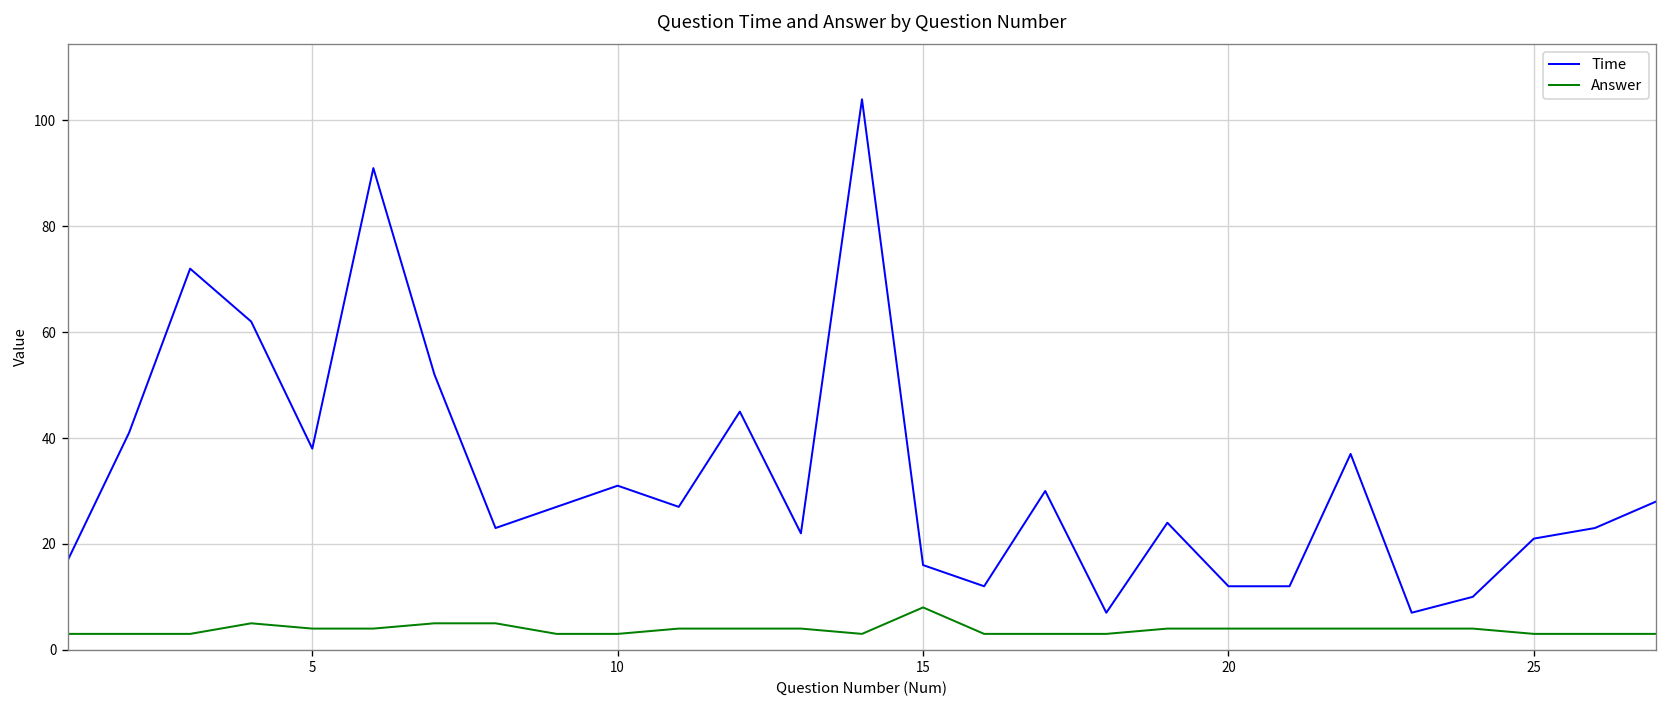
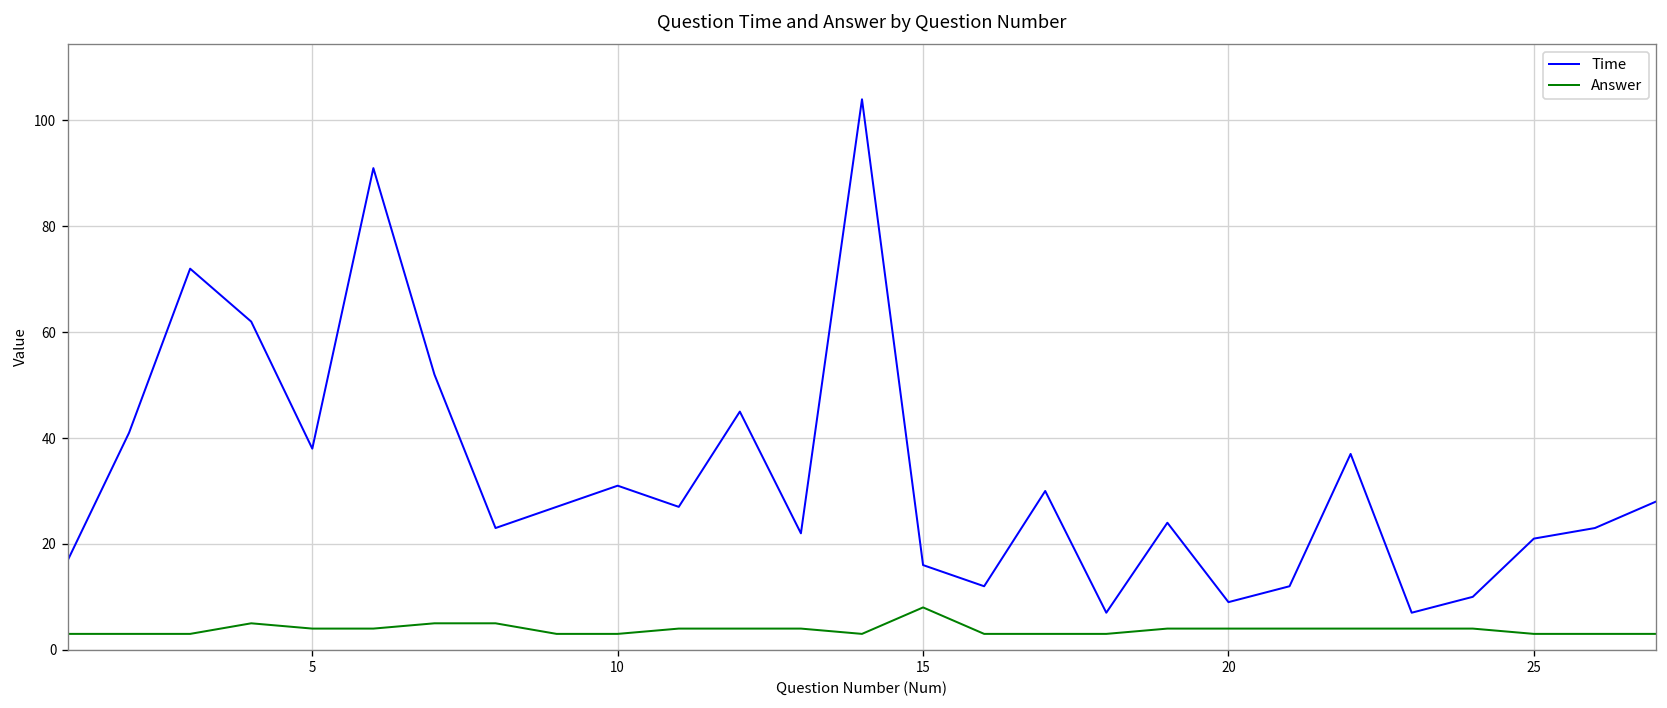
Time, 20: 12 -> 9
